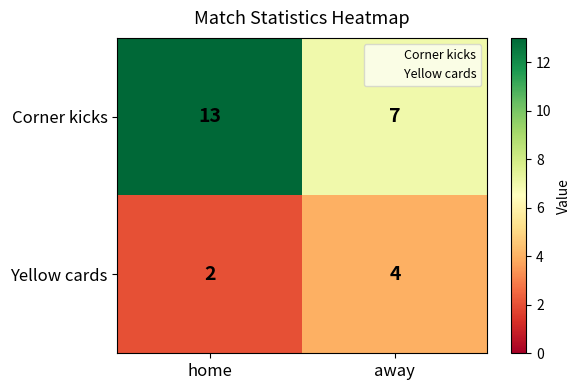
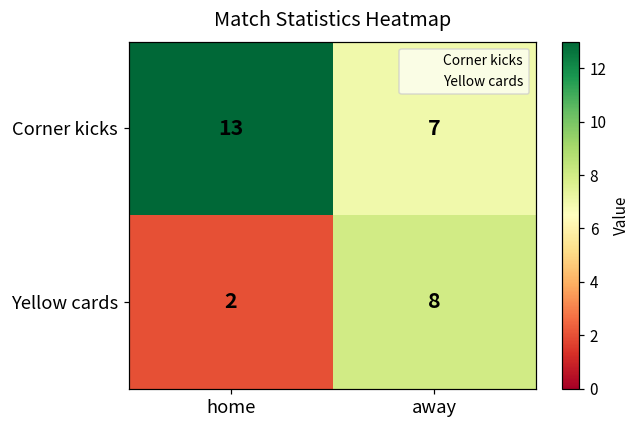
Yellow cards, away: 4 -> 8
